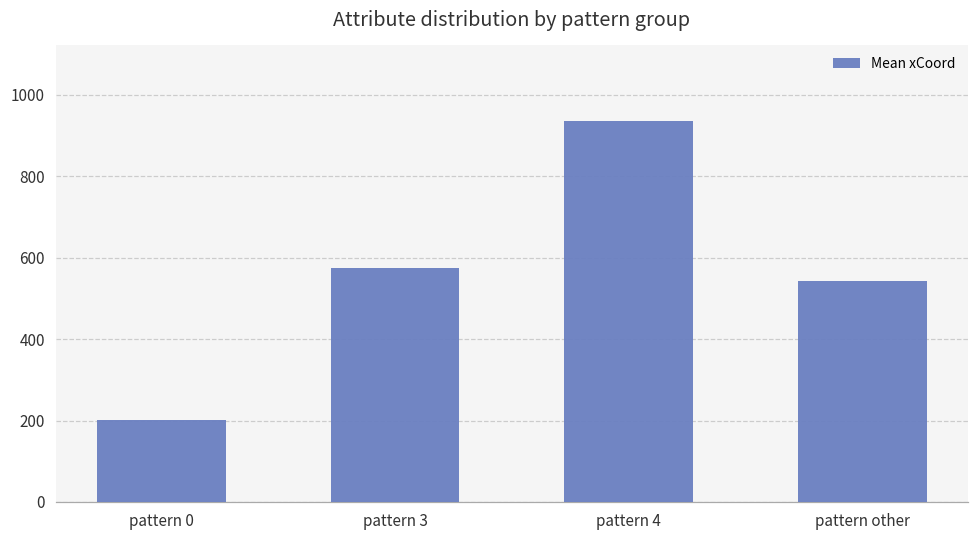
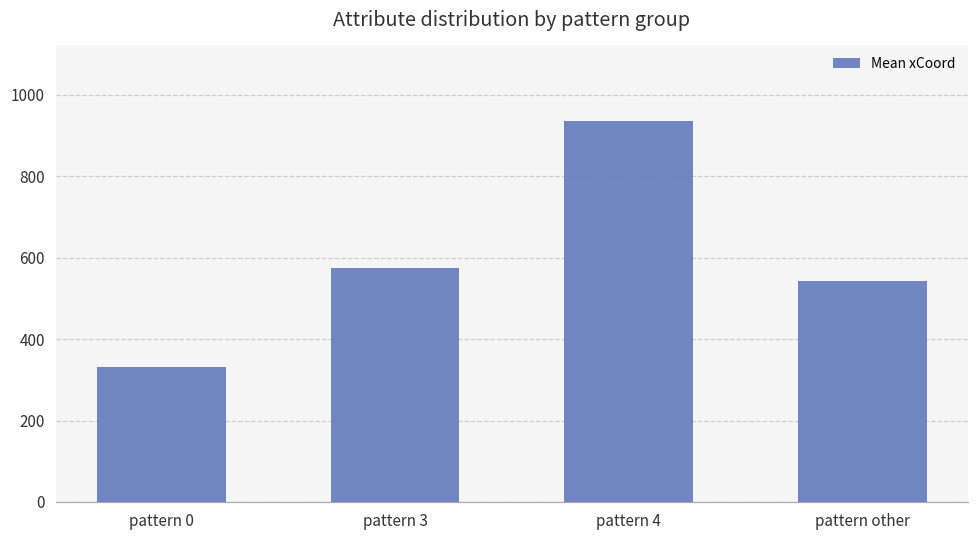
pattern 0: 200 -> 330
